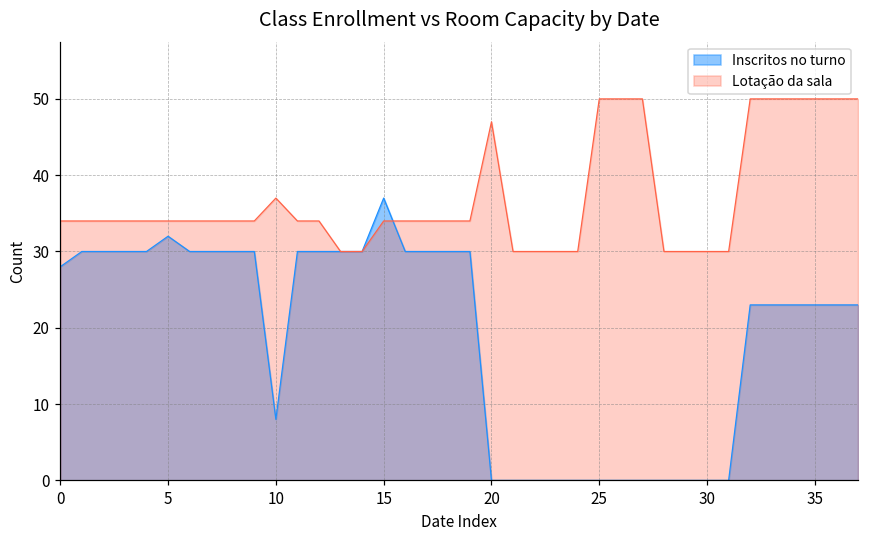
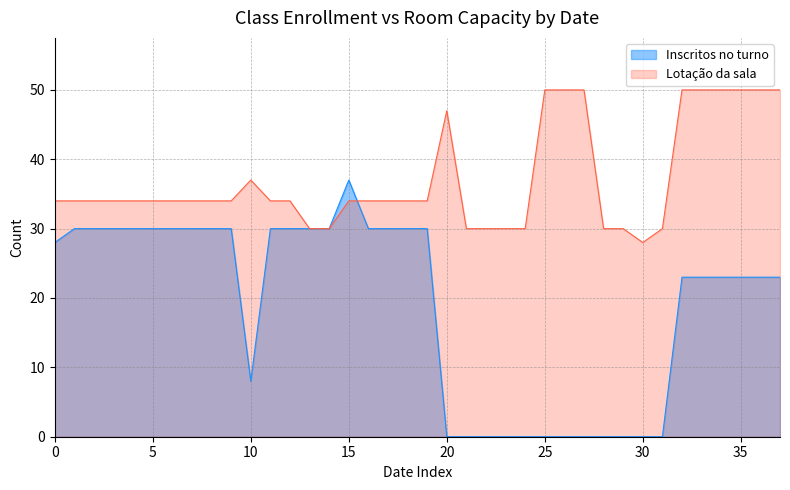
Inscritos no turno, 5: 32 -> 30
Lotação da sala, 30: 30 -> 28
